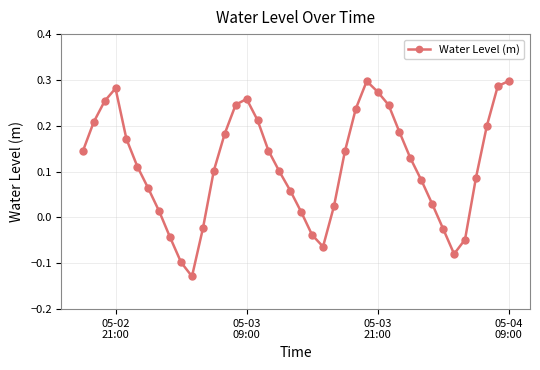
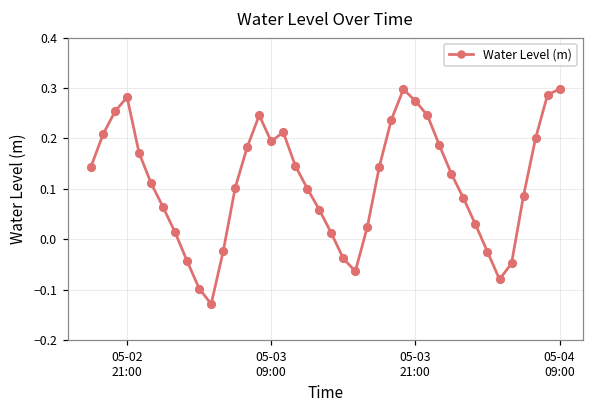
05-03 09:00: 0.26 -> 0.19
